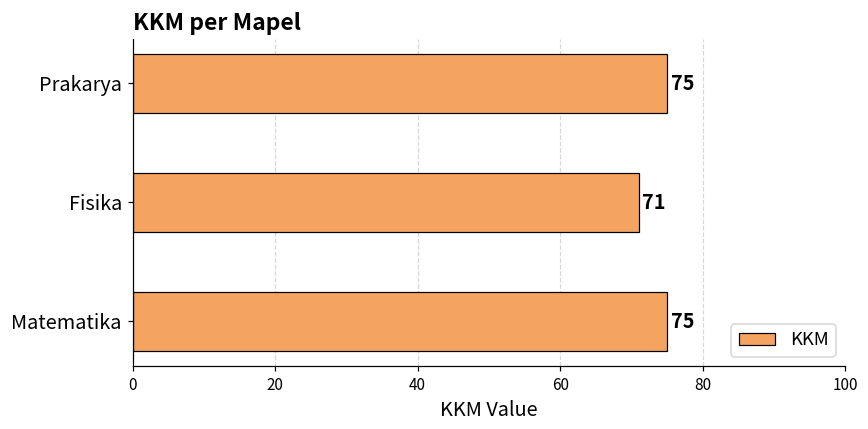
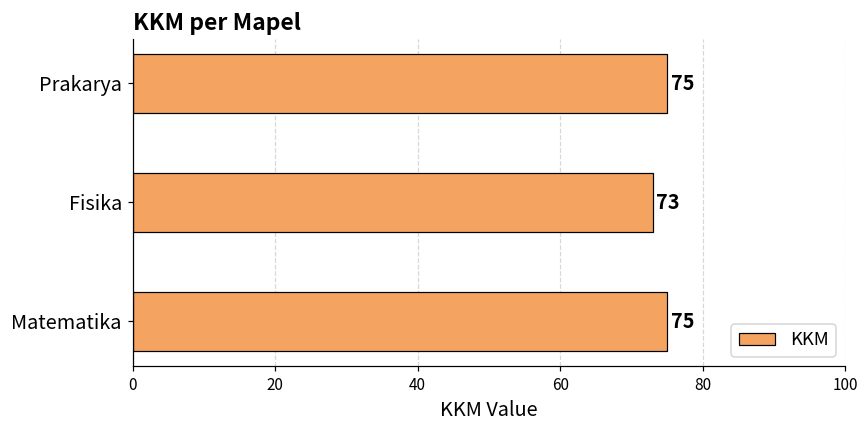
Fisika: 71 -> 73
